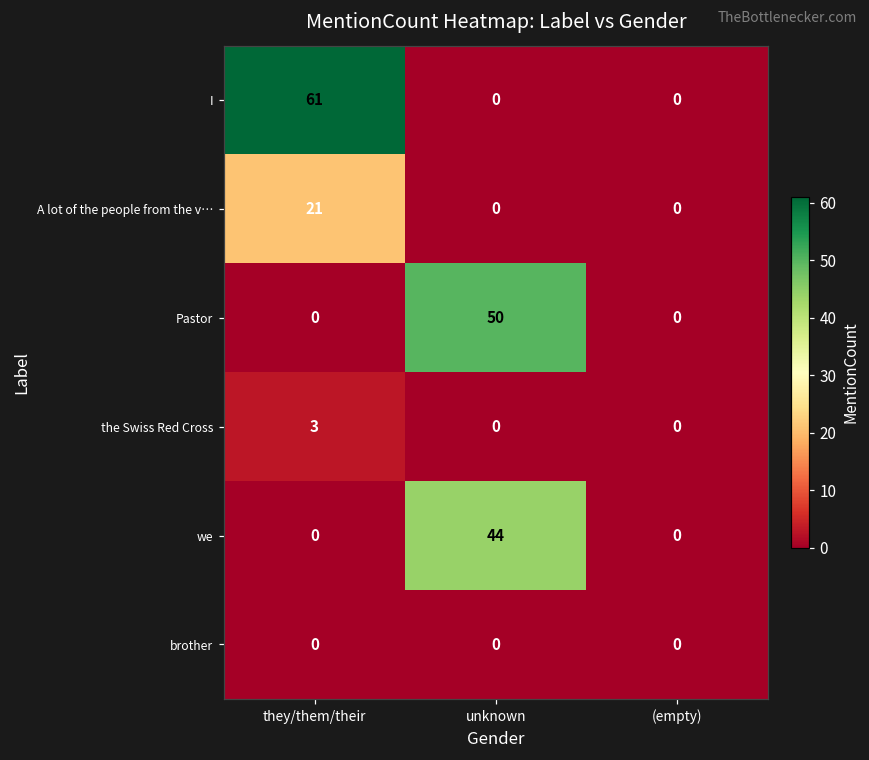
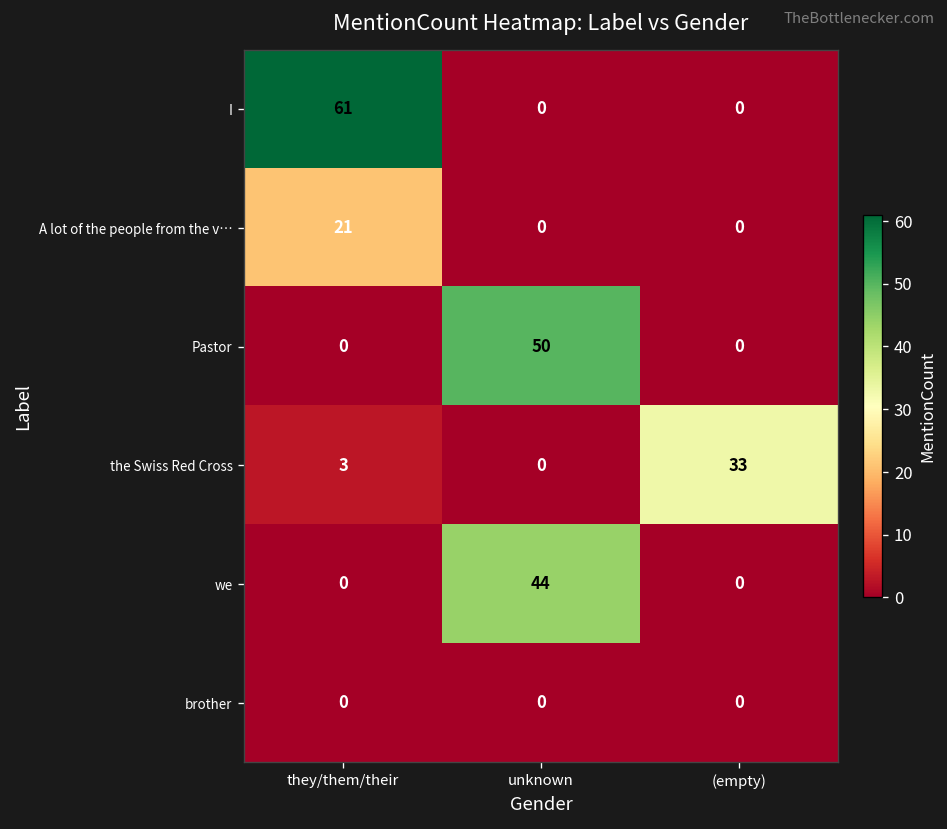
the Swiss Red Cross, (empty): 0 -> 33
